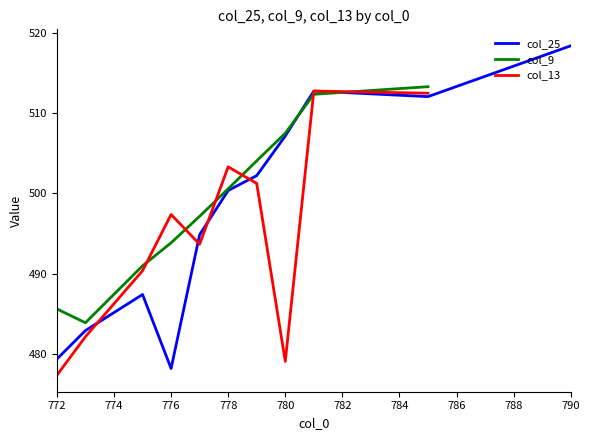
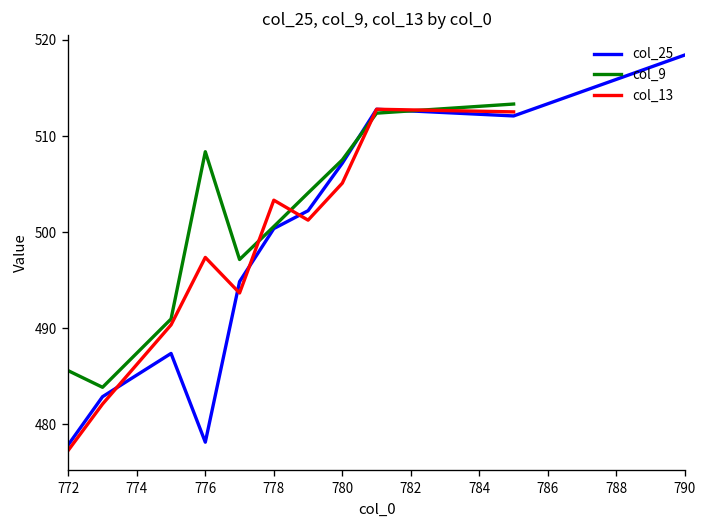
col_25, 772: 479 -> 478
col_9, 776: 494 -> 508
col_13, 780: 479 -> 505
